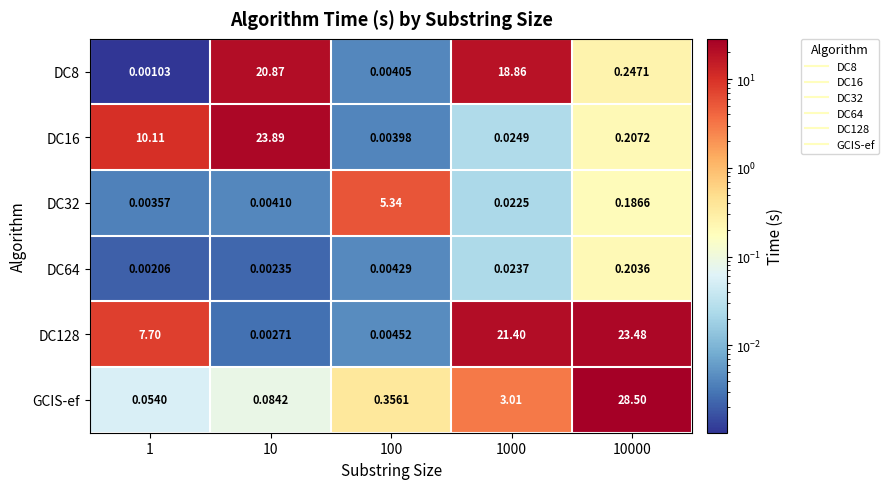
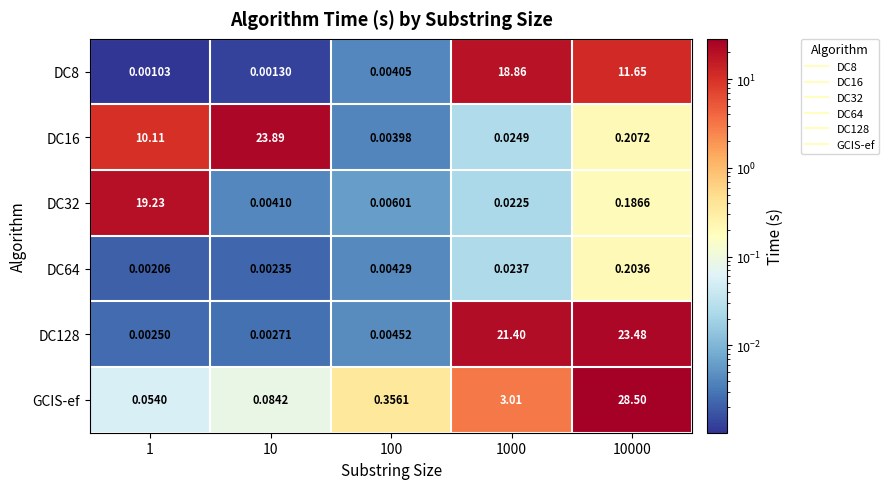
DC8, 10: 20.87 -> 0.00130
DC8, 10000: 0.2471 -> 11.65
DC32, 1: 0.00357 -> 19.23
DC32, 100: 5.34 -> 0.00601
DC128, 1: 7.70 -> 0.00250
